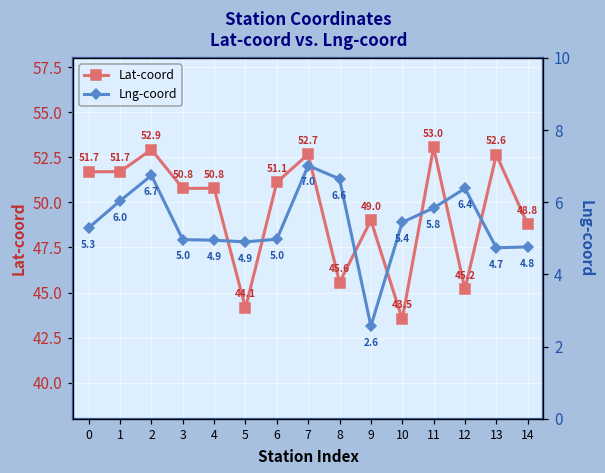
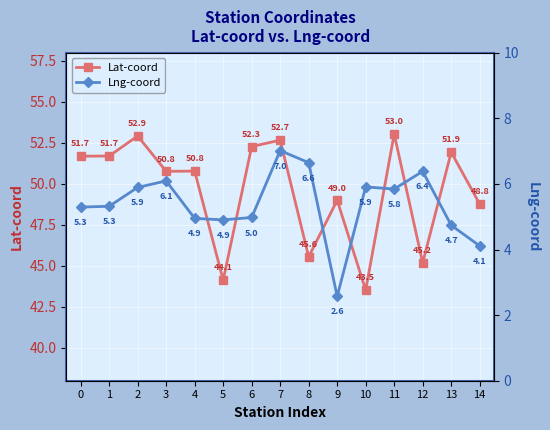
Lat-coord, 6: 51.1 -> 52.3
Lat-coord, 13: 52.6 -> 51.9
Lng-coord, 1: 6.0 -> 5.3
Lng-coord, 2: 6.7 -> 5.9
Lng-coord, 3: 5.0 -> 6.1
Lng-coord, 10: 5.4 -> 5.9
Lng-coord, 14: 4.8 -> 4.1
